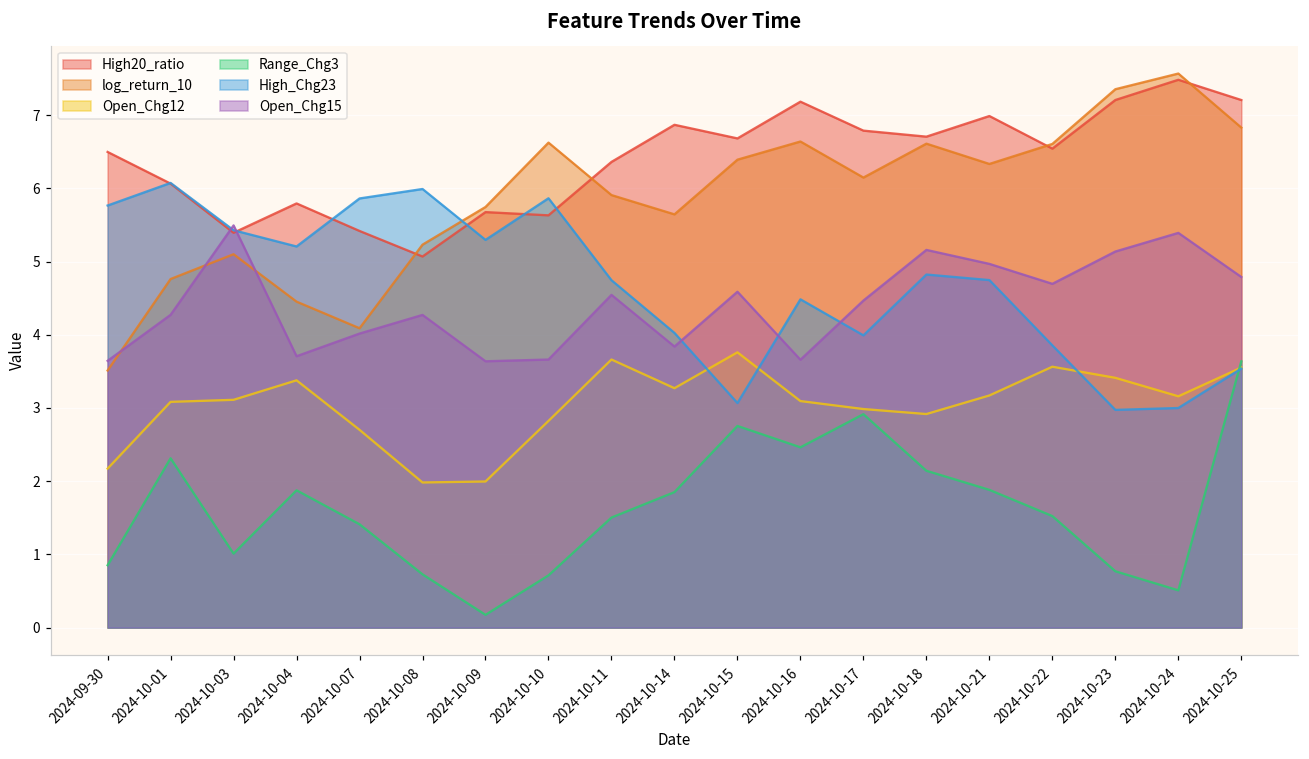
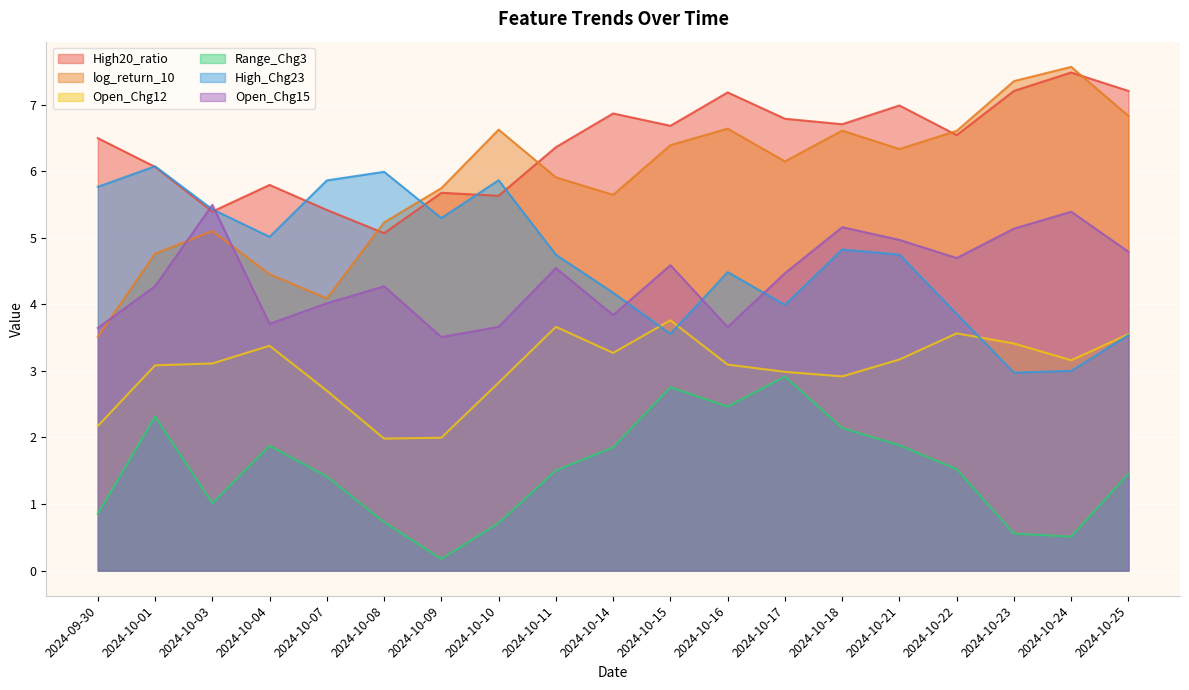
High_Chg23, 2024-10-04: 5.2 -> 5.0
Open_Chg15, 2024-10-09: 3.6 -> 3.5
High_Chg23, 2024-10-14: 4.0 -> 4.2
High_Chg23, 2024-10-15: 3.1 -> 3.6
Range_Chg3, 2024-10-23: 0.8 -> 0.6
Range_Chg3, 2024-10-25: 3.6 -> 1.5
